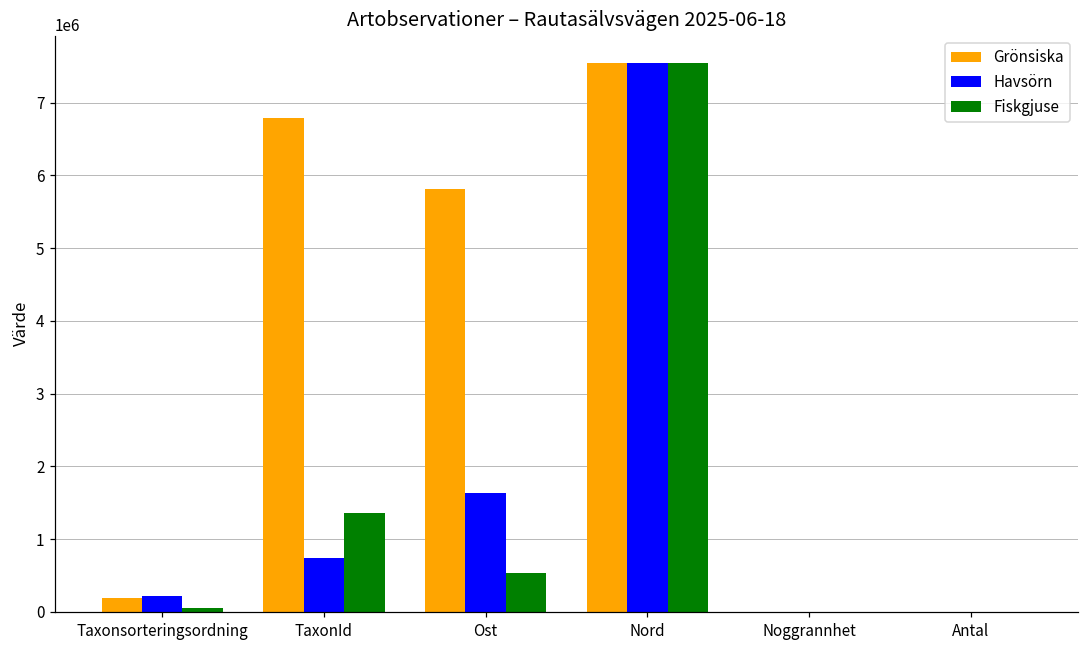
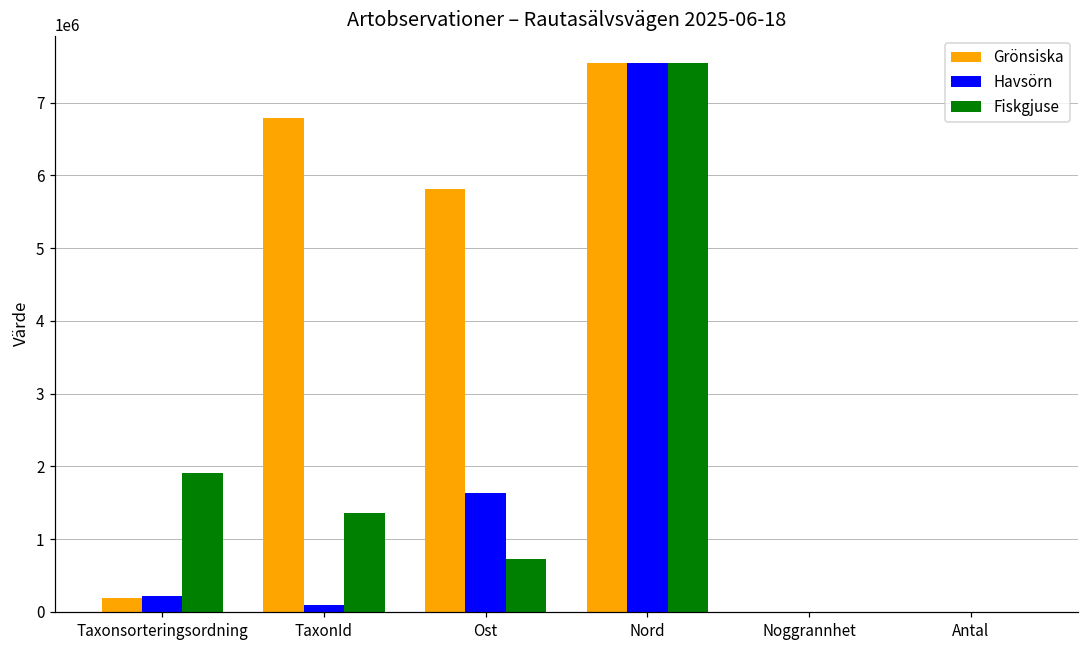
Fiskgjuse, Taxonsorteringsordning: 100000 -> 1900000
Havsörn, TaxonId: 700000 -> 100000
Fiskgjuse, Ost: 500000 -> 700000
